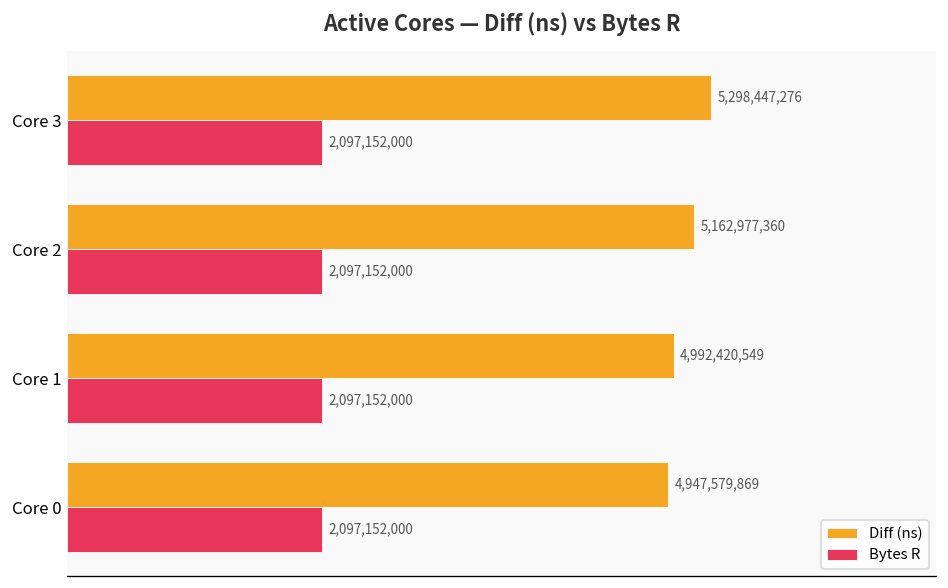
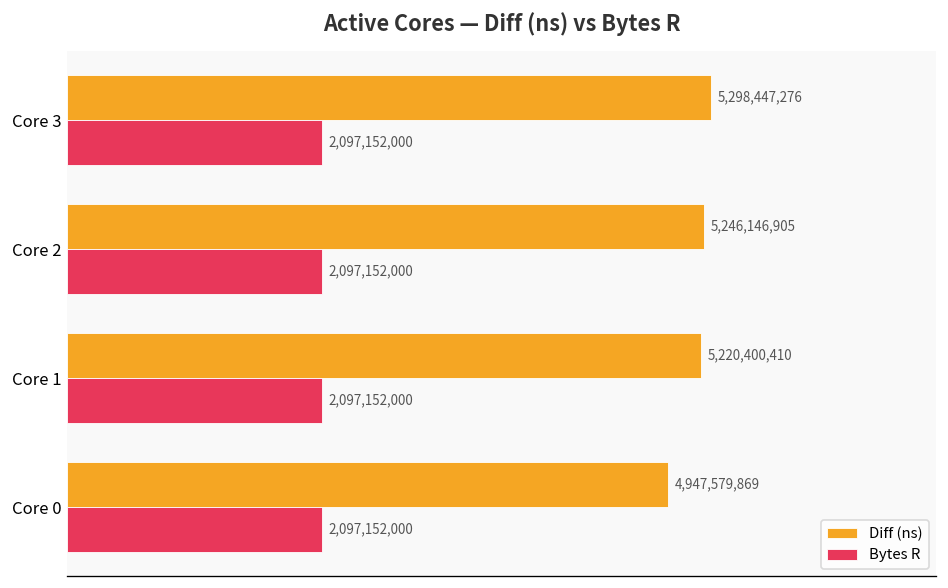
Diff (ns), Core 2: 5,162,977,360 -> 5,246,146,905
Diff (ns), Core 1: 4,992,420,549 -> 5,220,400,410
